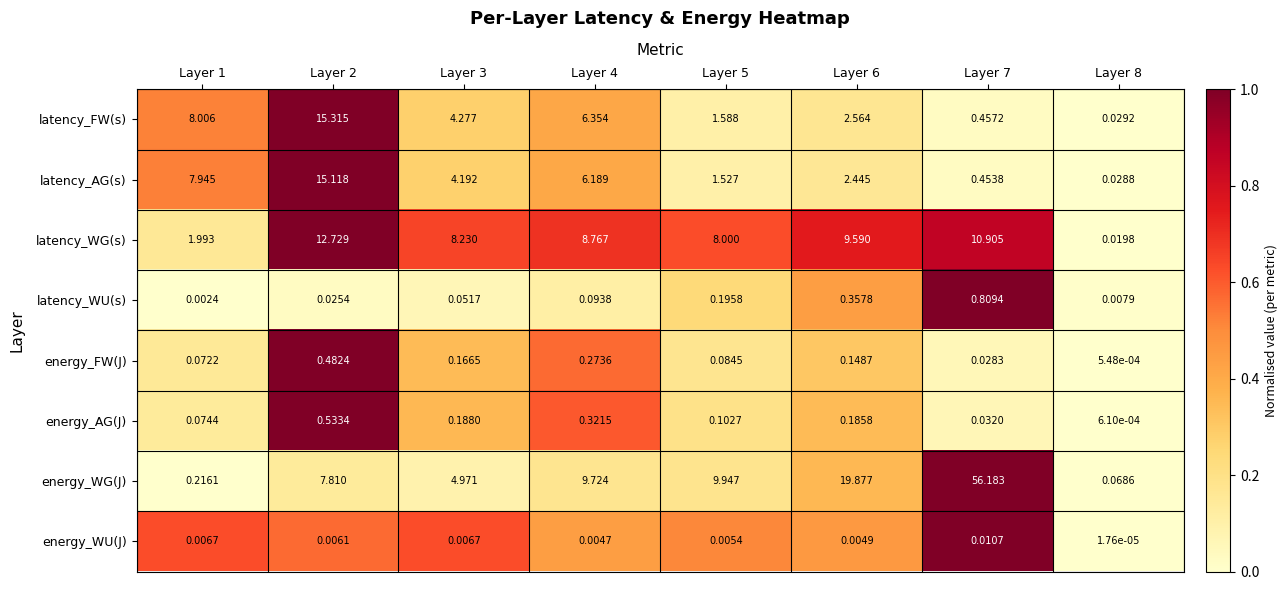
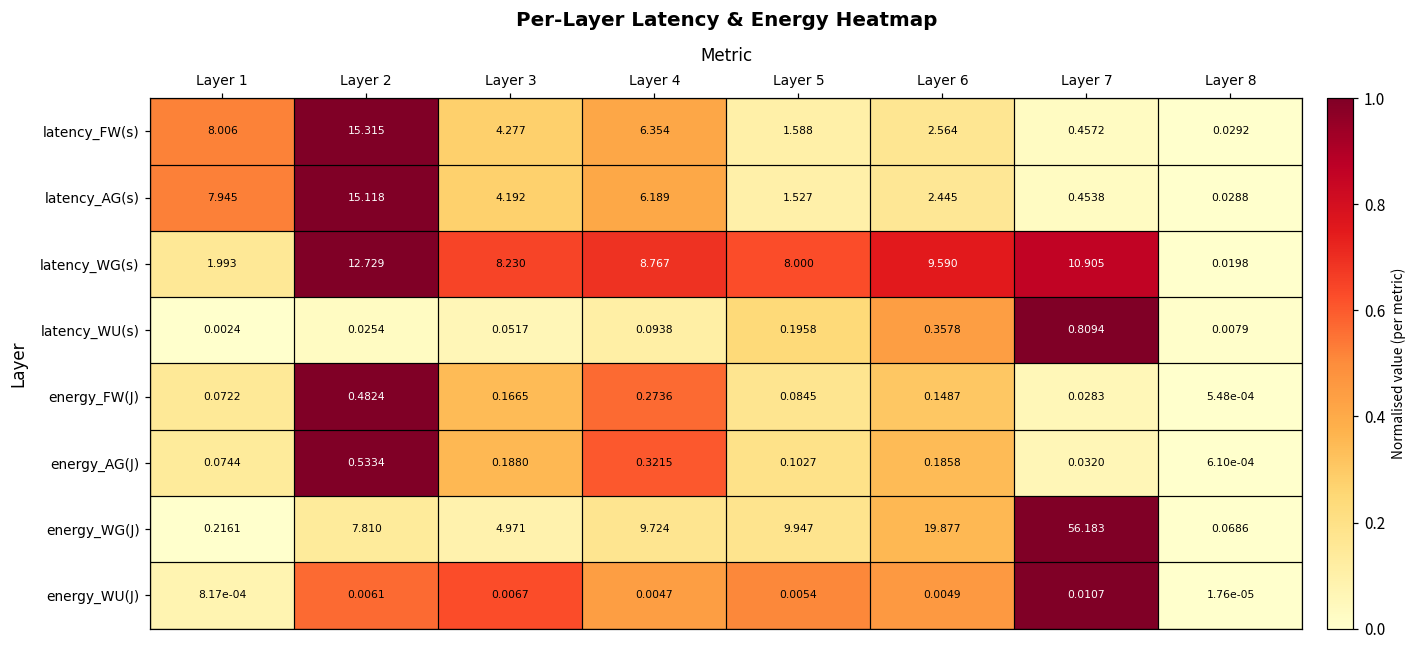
energy_WU(J), Layer 1: 0.0067 -> 8.17e-04
